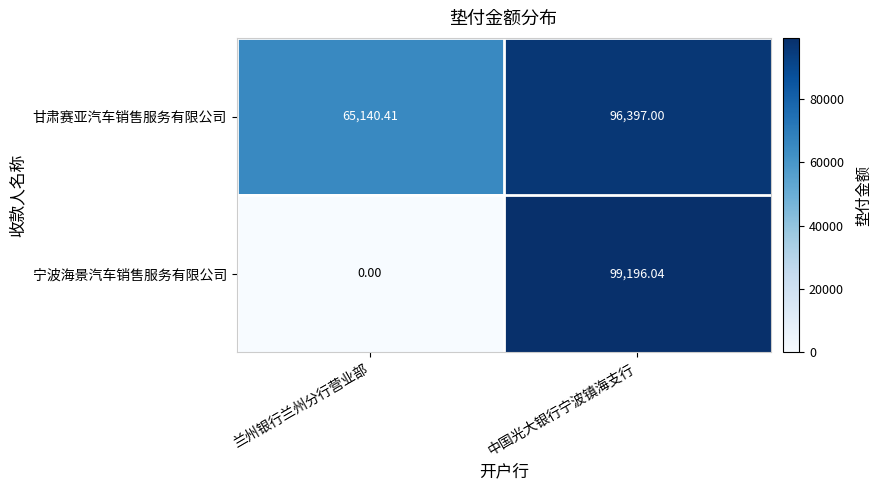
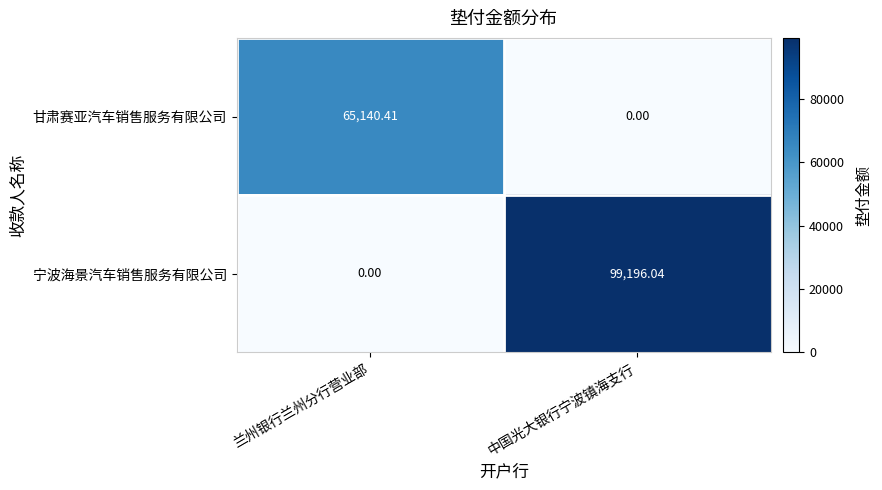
甘肃赛亚汽车销售服务有限公司, 中国光大银行宁波镇海支行: 96,397.00 -> 0.00
